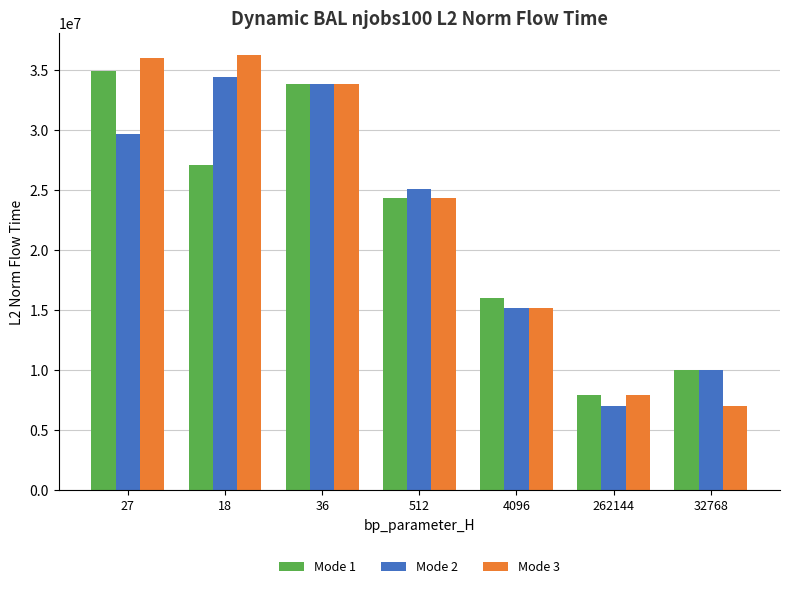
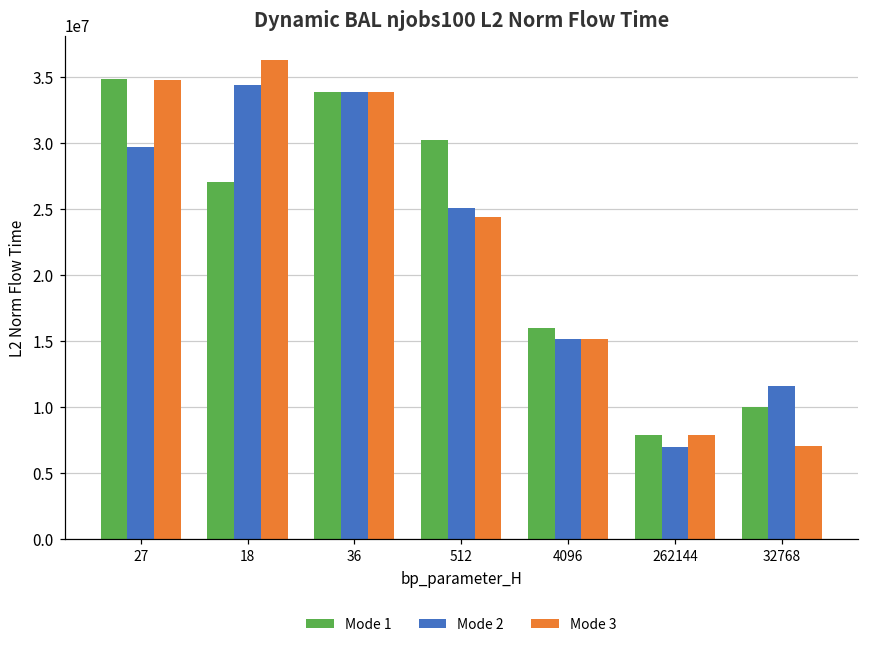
Mode 3, 27: 36000000 -> 34800000
Mode 1, 512: 24400000 -> 30300000
Mode 2, 32768: 10000000 -> 11600000
